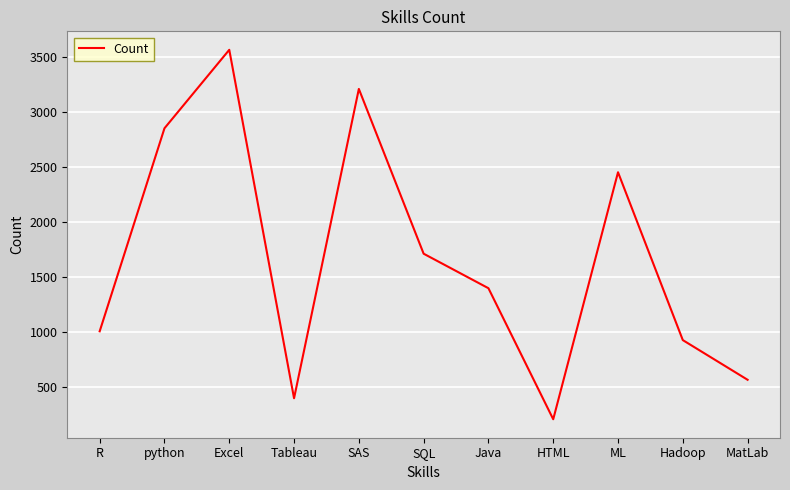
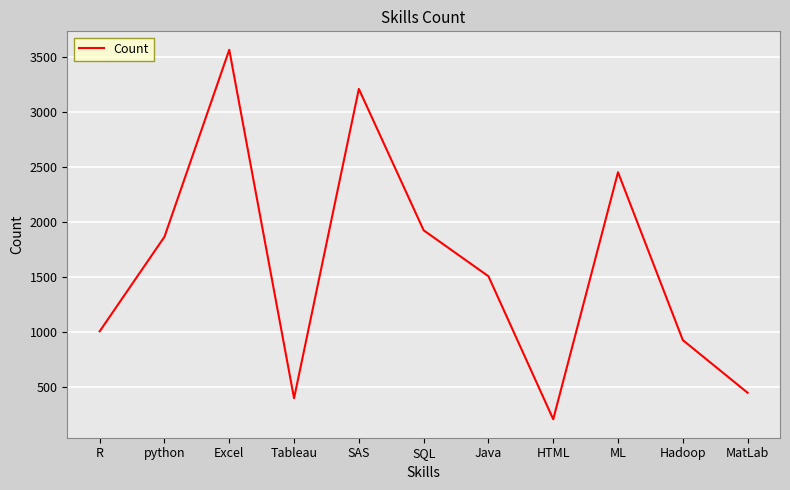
python: 2850 -> 1870
SQL: 1710 -> 1920
Java: 1400 -> 1510
MatLab: 560 -> 450
